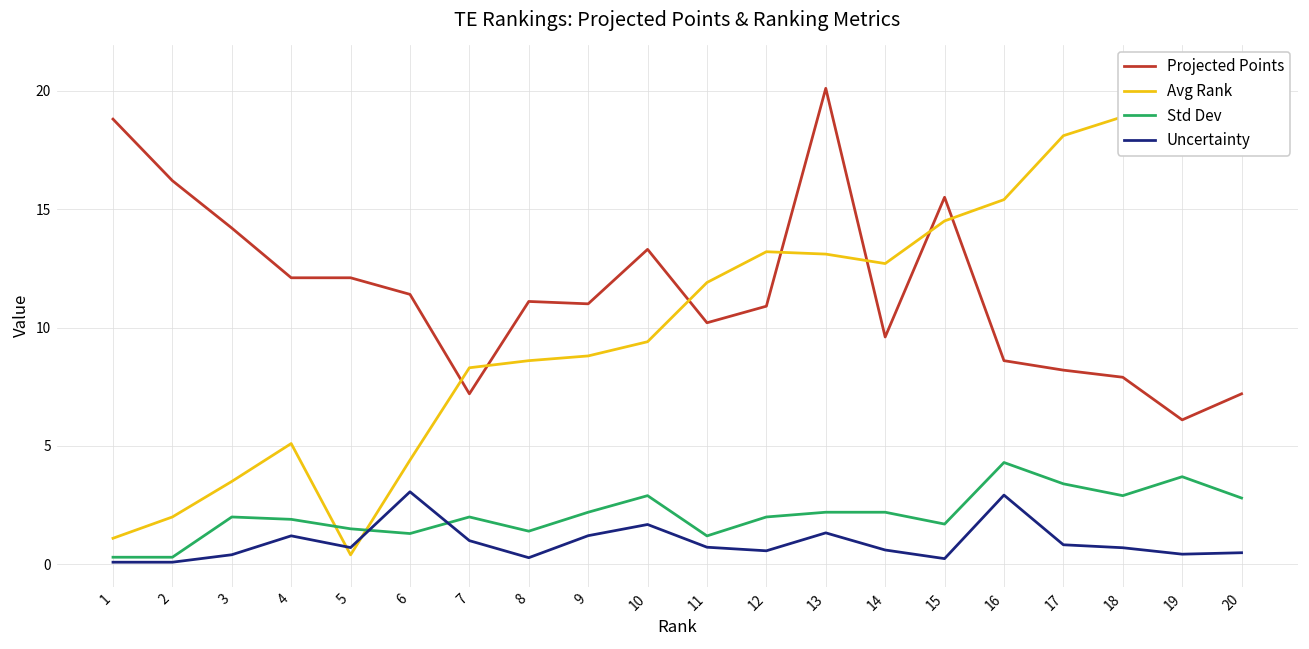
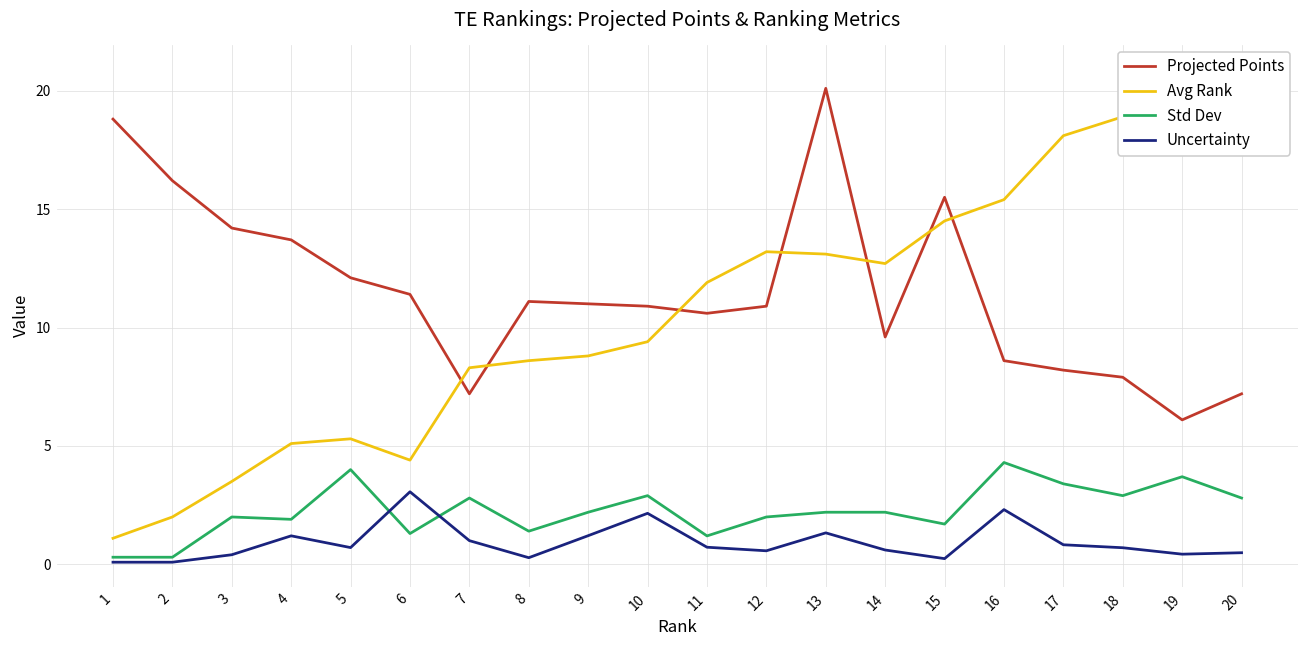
Projected Points, 4: 12.1 -> 13.7
Avg Rank, 5: 0.4 -> 5.3
Std Dev, 5: 1.5 -> 4.0
Std Dev, 7: 2.0 -> 2.8
Projected Points, 10: 13.3 -> 10.9
Uncertainty, 10: 1.7 -> 2.2
Projected Points, 11: 10.2 -> 10.6
Uncertainty, 16: 2.9 -> 2.3
